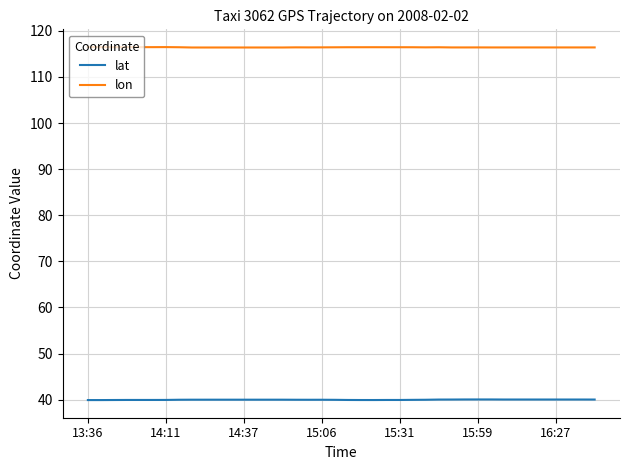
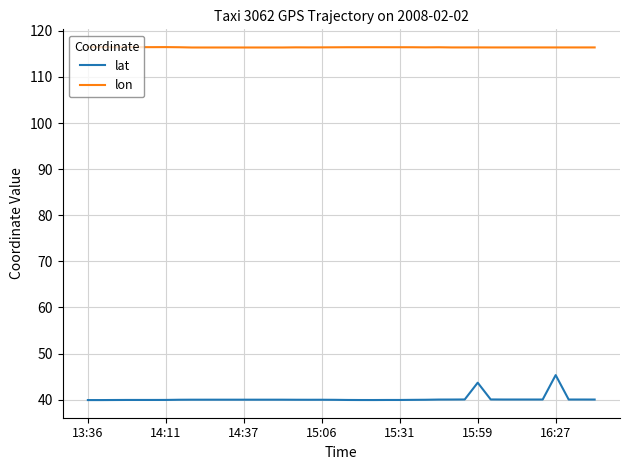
lat, 15:59: 40 -> 44
lat, 16:27: 40 -> 45
